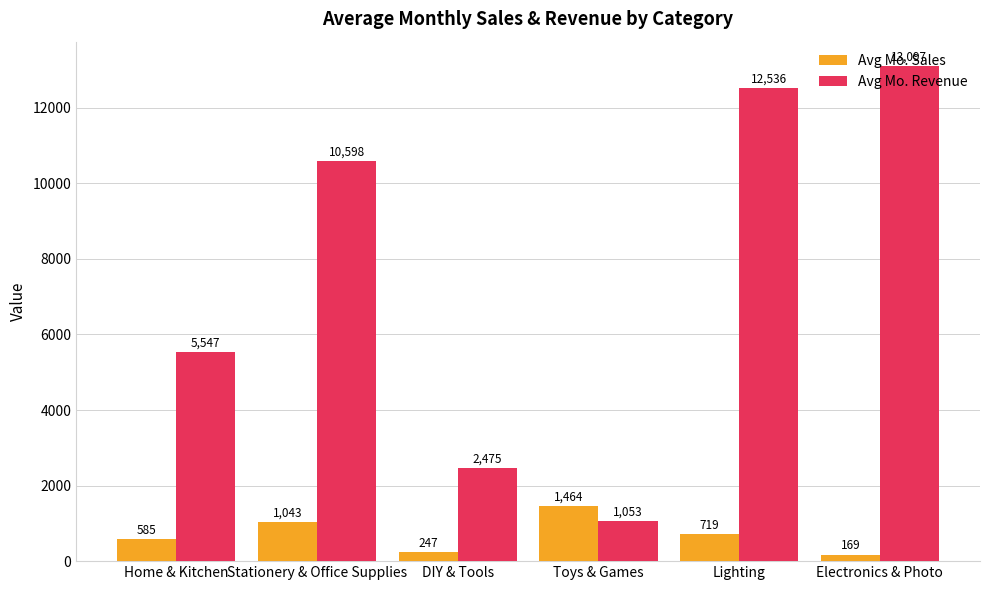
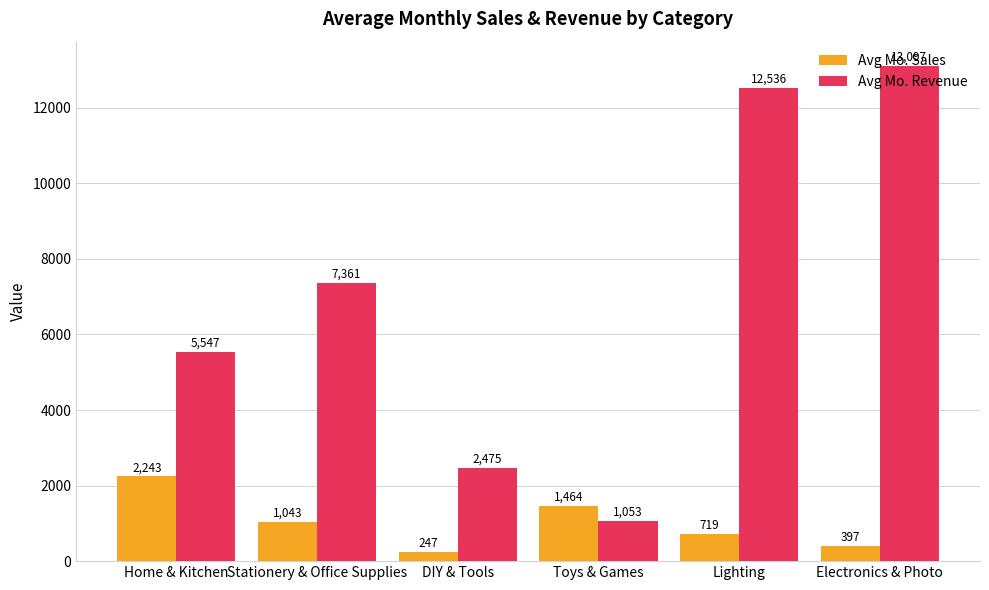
Avg Mo. Sales, Home & Kitchen: 585 -> 2,243
Avg Mo. Revenue, Stationery & Office Supplies: 10,598 -> 7,361
Avg Mo. Sales, Electronics & Photo: 169 -> 397
